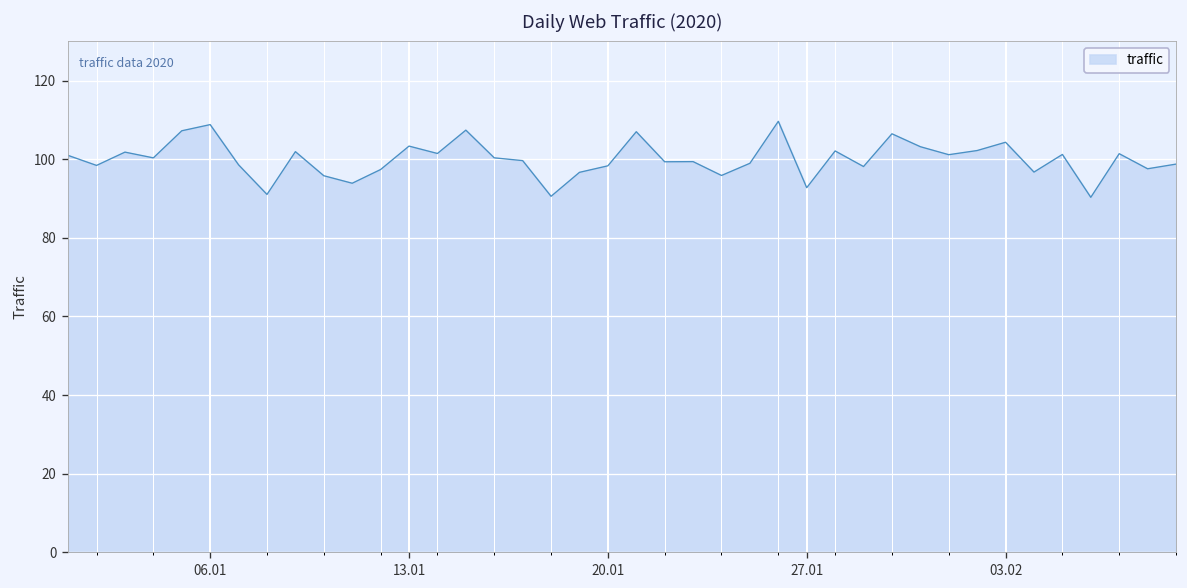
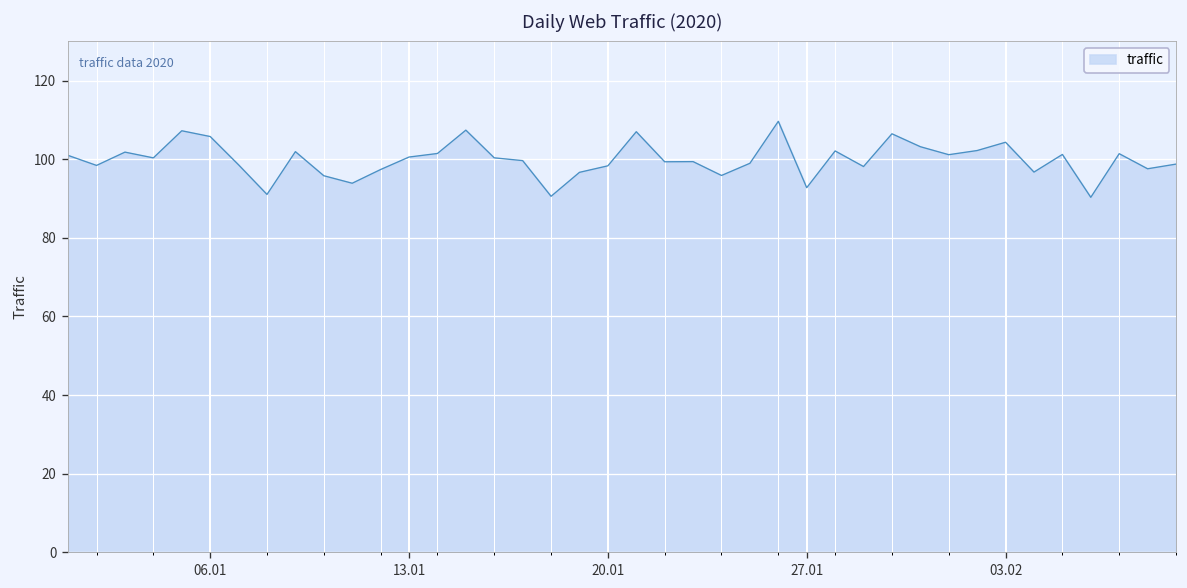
06.01: 109 -> 106
13.01: 103 -> 101
